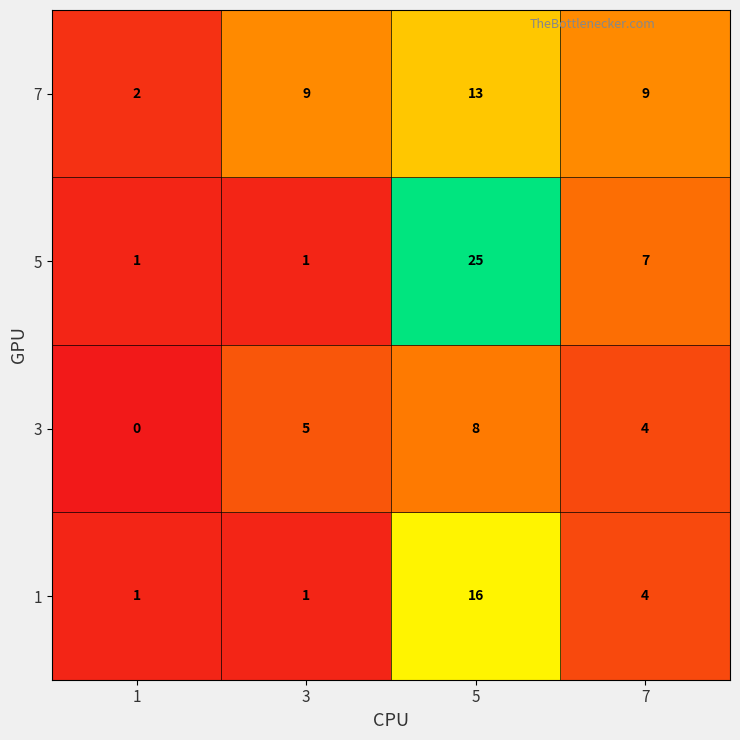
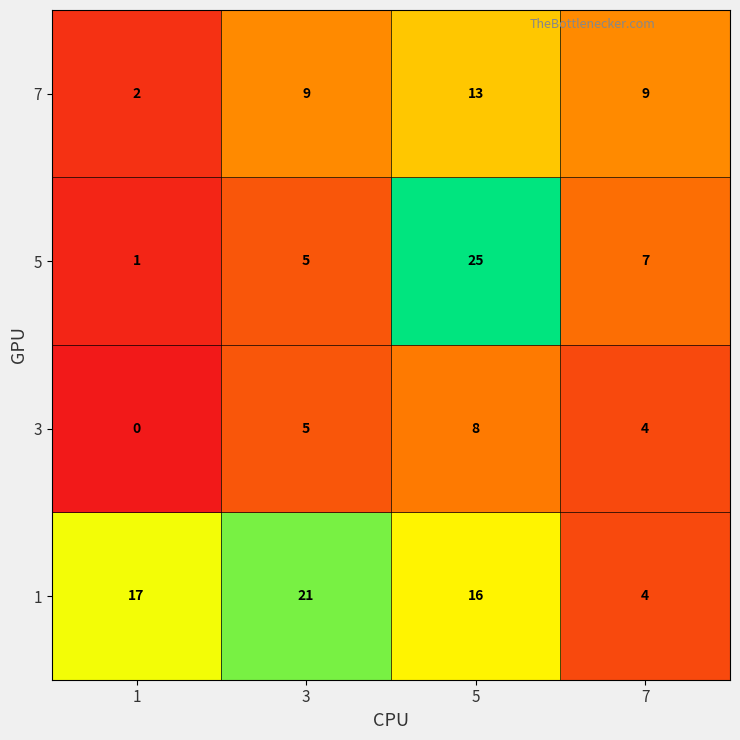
5, 3: 1 -> 5
1, 1: 1 -> 17
1, 3: 1 -> 21
